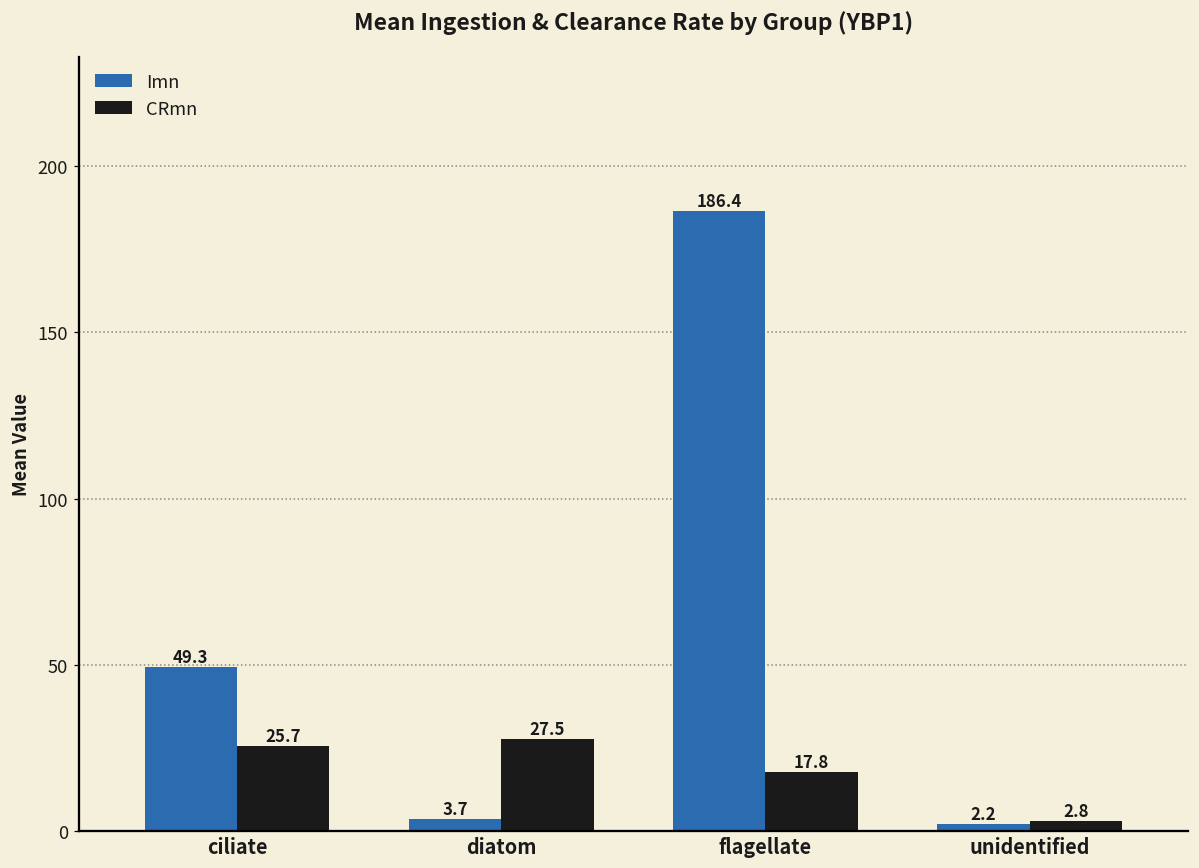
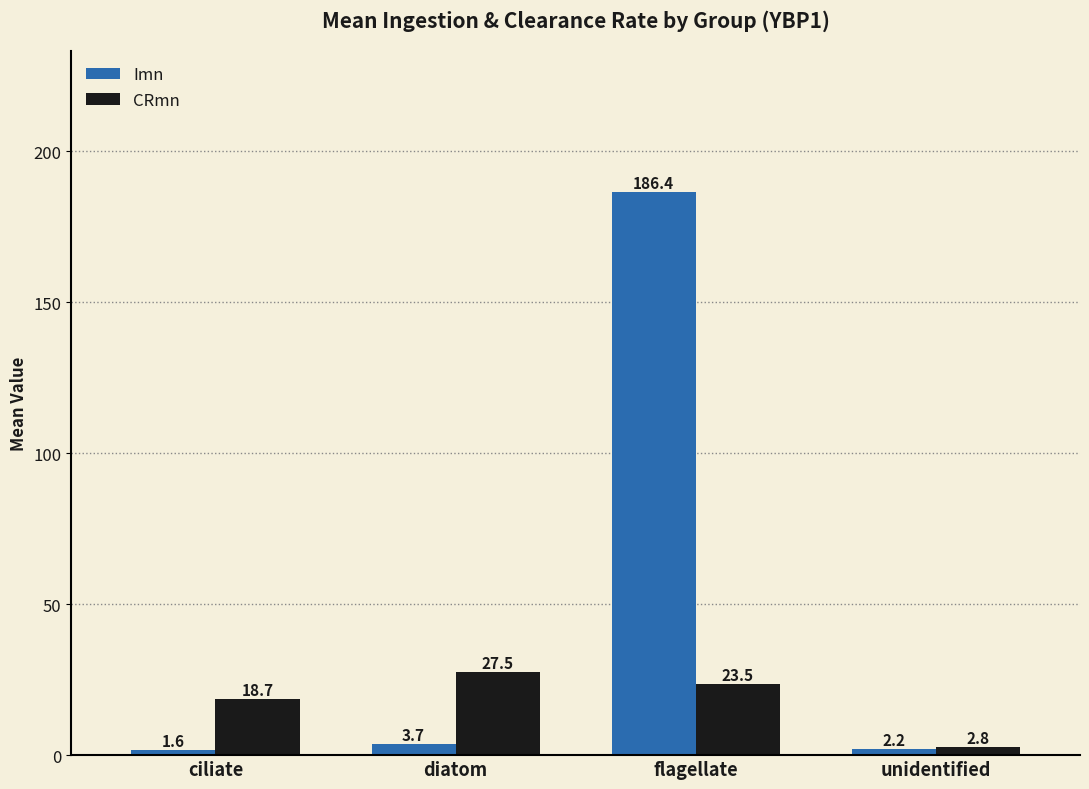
Imn, ciliate: 49.3 -> 1.6
CRmn, ciliate: 25.7 -> 18.7
CRmn, flagellate: 17.8 -> 23.5
